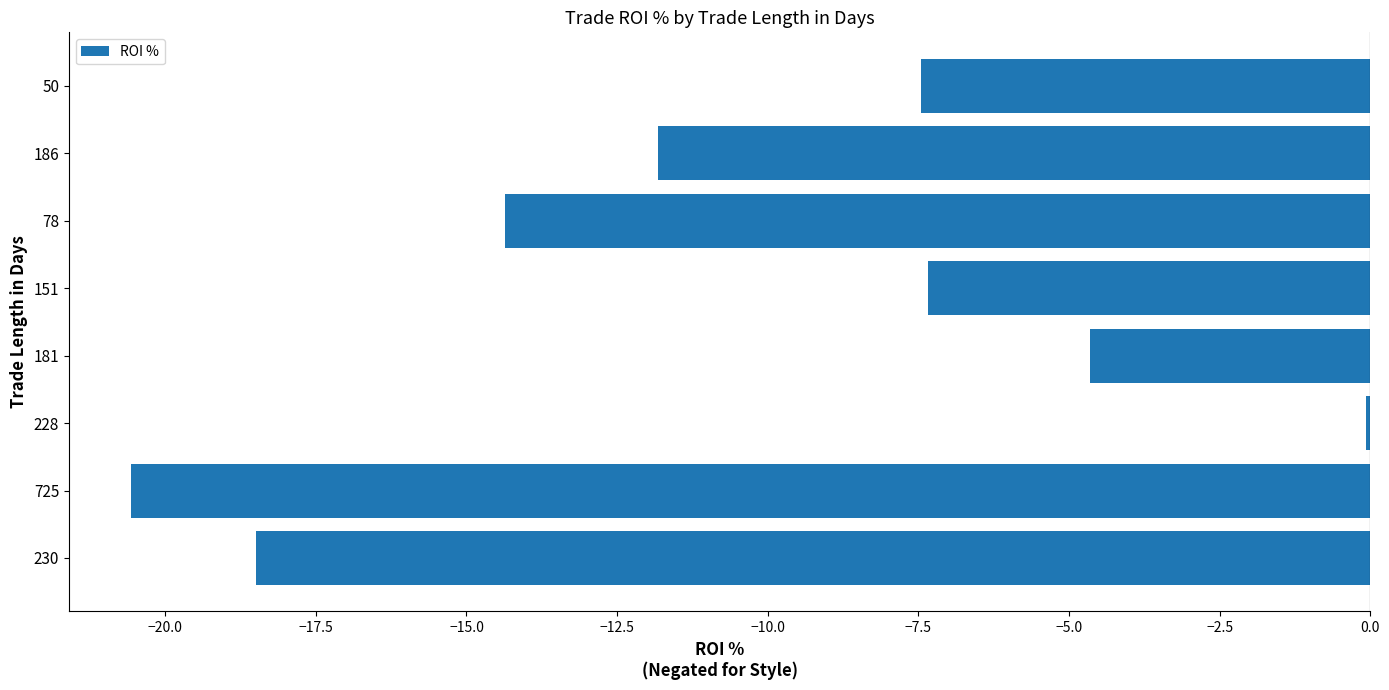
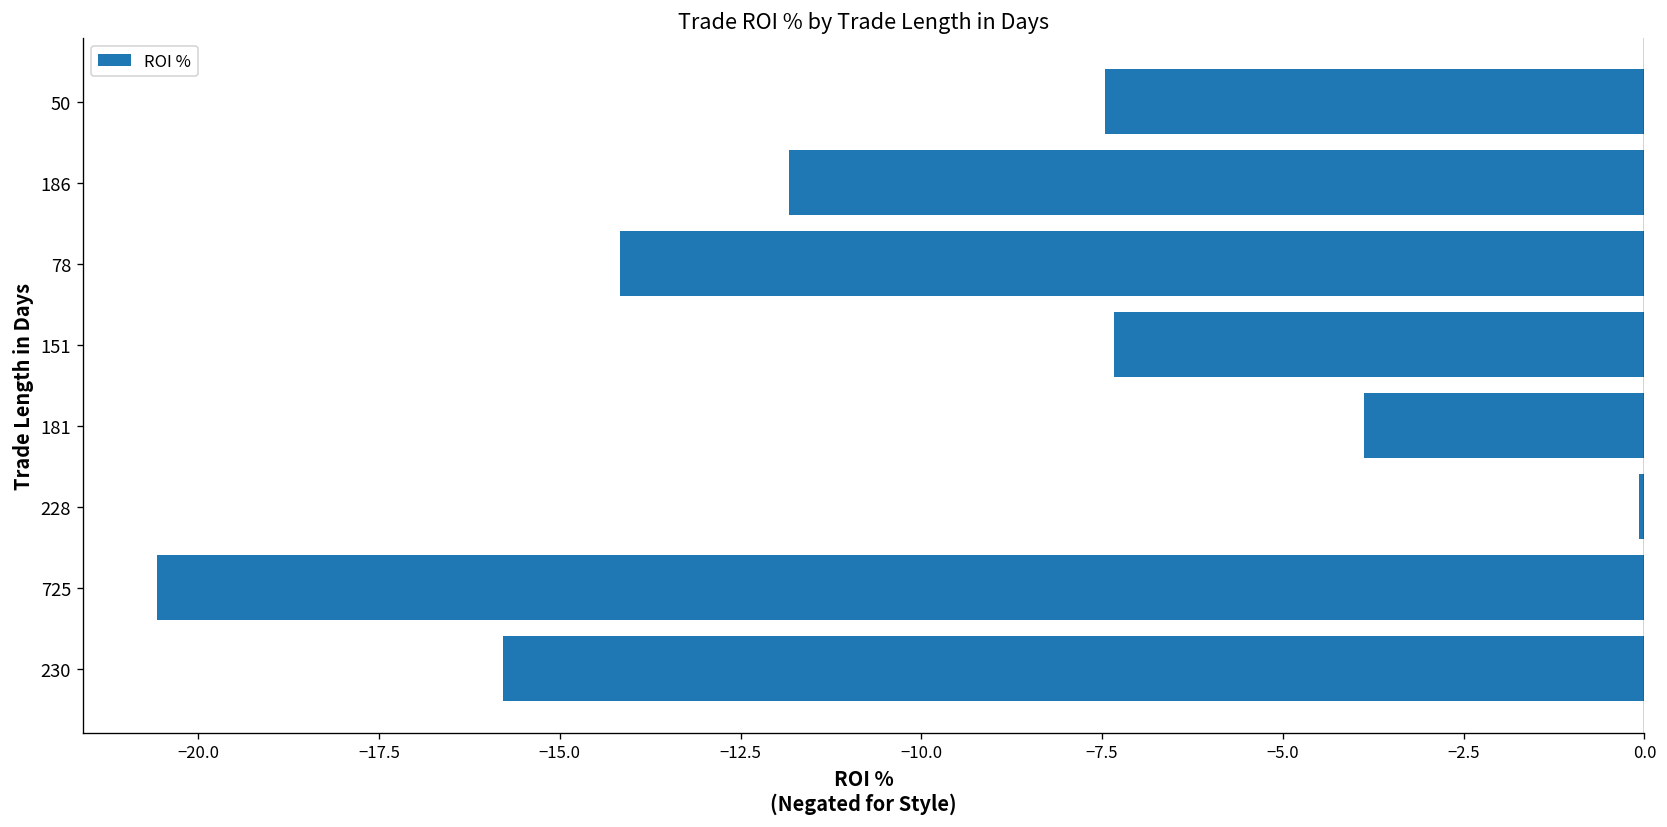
78: -14.4 -> -14.2
181: -4.7 -> -3.9
230: -18.5 -> -15.8
